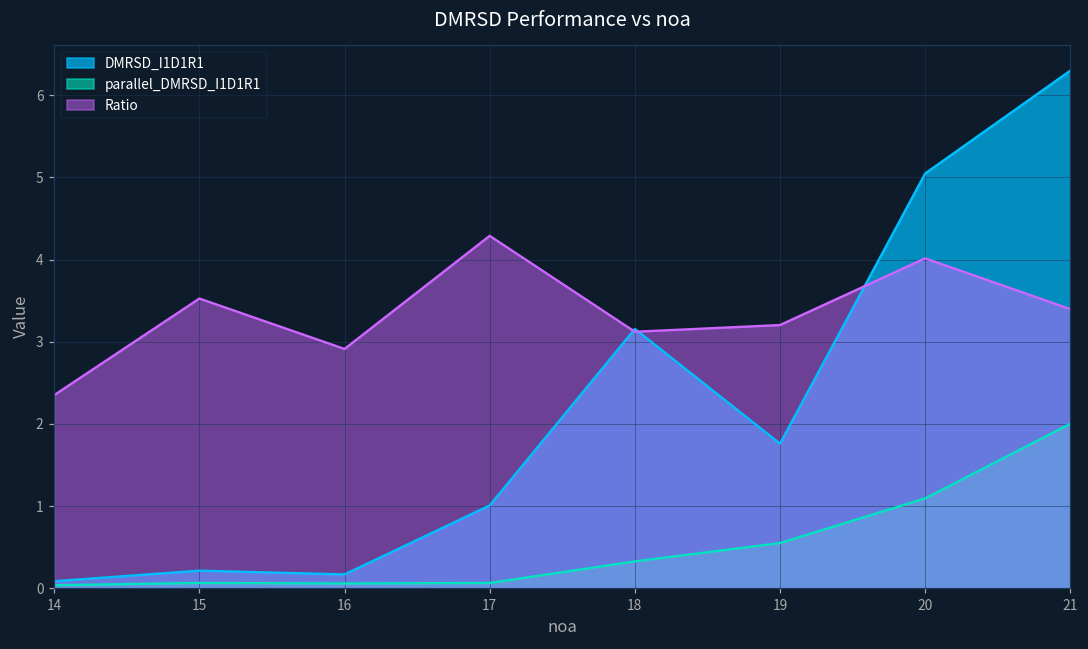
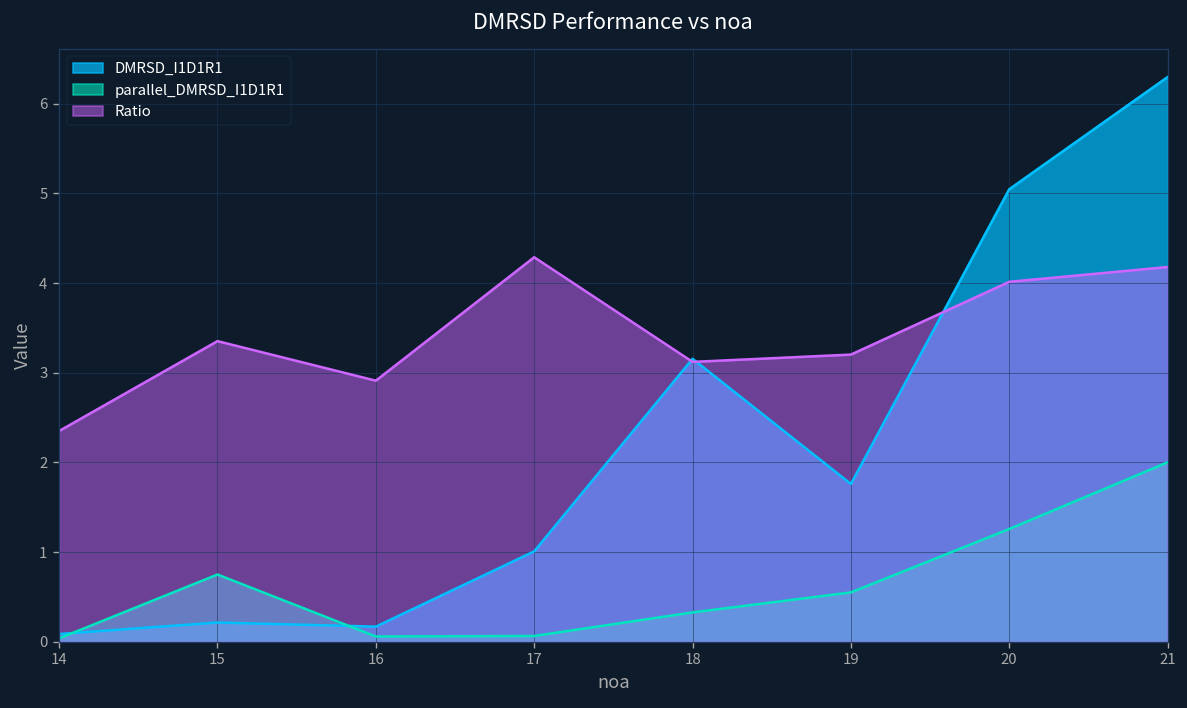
parallel_DMRSD_I1D1R1, 15: 0.1 -> 0.7
Ratio, 15: 3.5 -> 3.4
parallel_DMRSD_I1D1R1, 20: 1.1 -> 1.3
Ratio, 21: 3.4 -> 4.2
